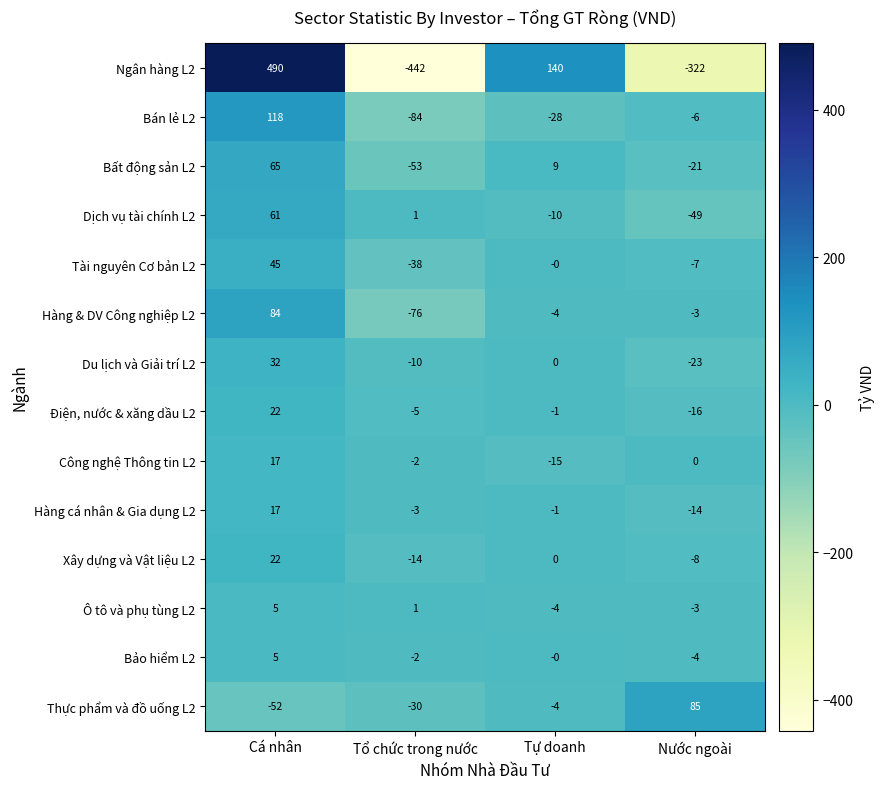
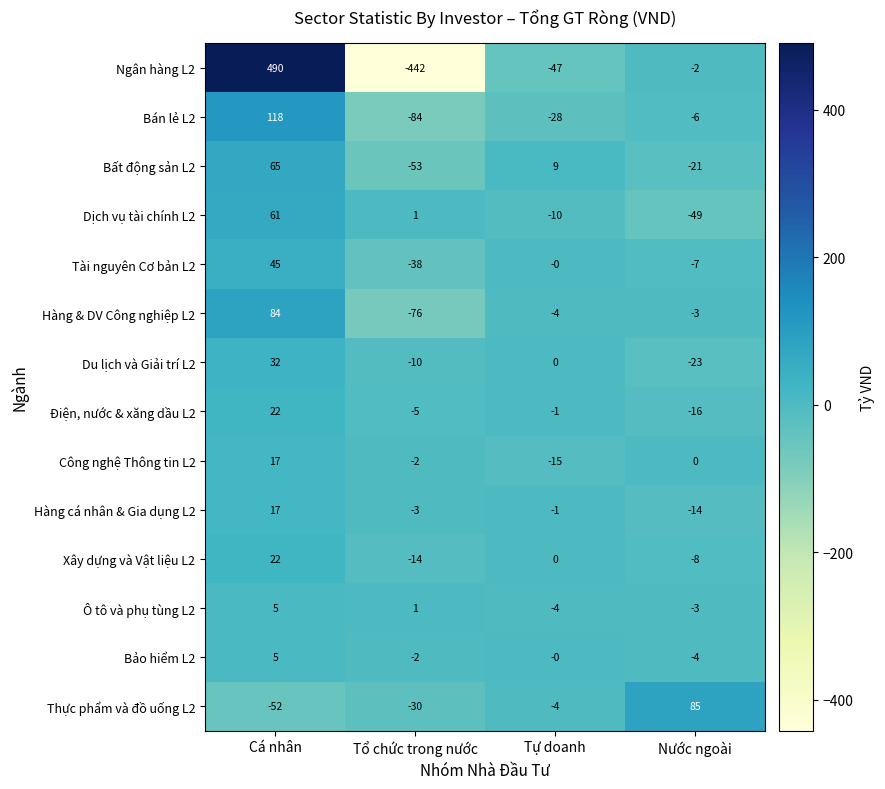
Ngân hàng L2, Tự doanh: 140 -> -47
Ngân hàng L2, Nước ngoài: -322 -> -2
